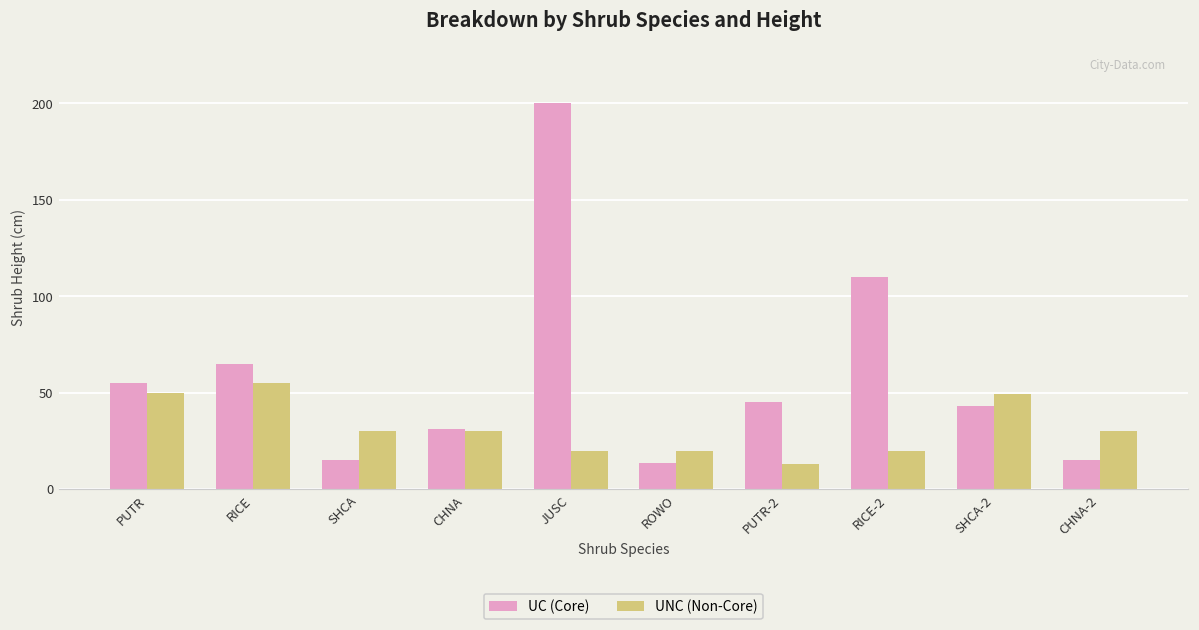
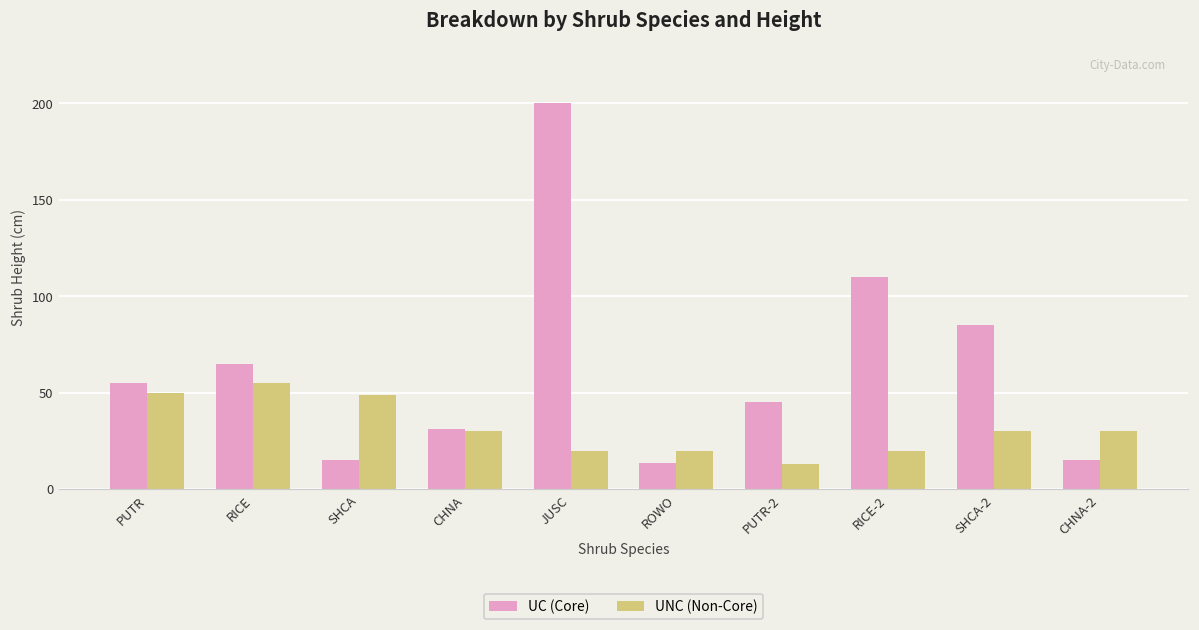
UNC (Non-Core), SHCA: 30 -> 49
UC (Core), SHCA-2: 43 -> 85
UNC (Non-Core), SHCA-2: 49 -> 30
